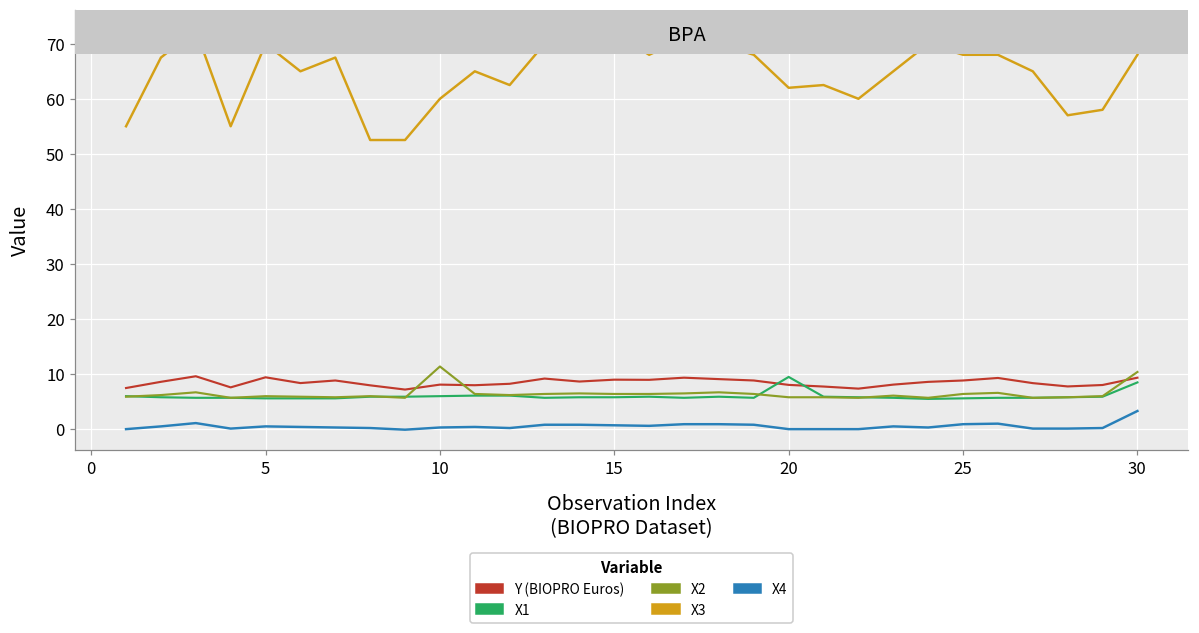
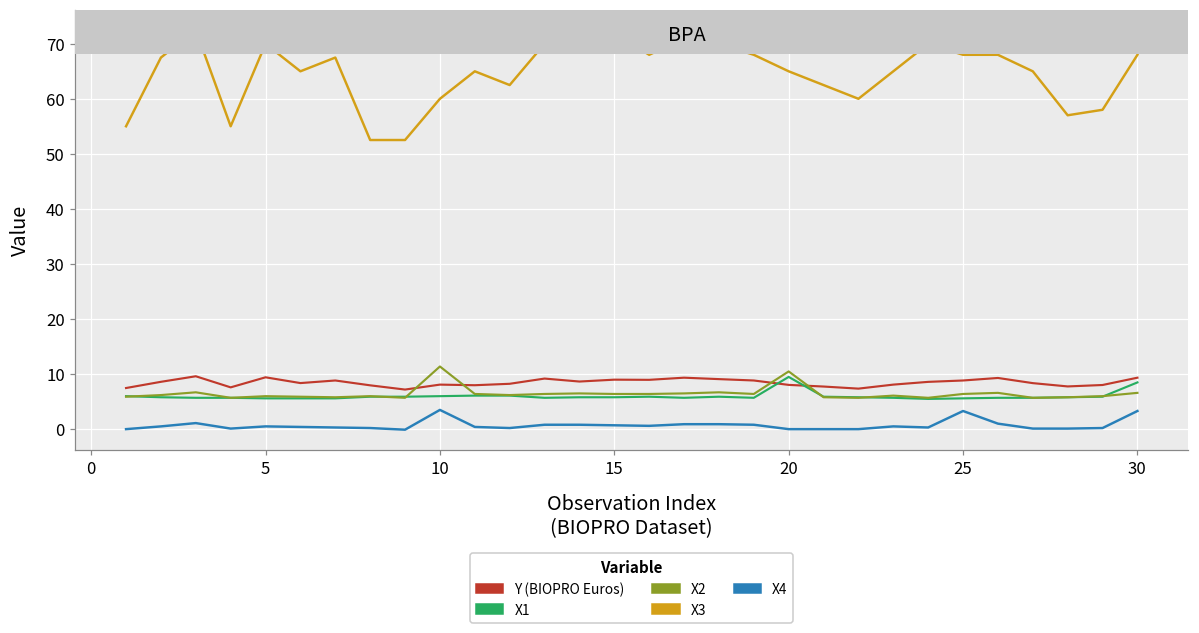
X4, 10: 0 -> 3
X2, 20: 6 -> 10
X3, 20: 62 -> 65
X4, 25: 1 -> 3
X2, 30: 10 -> 7
